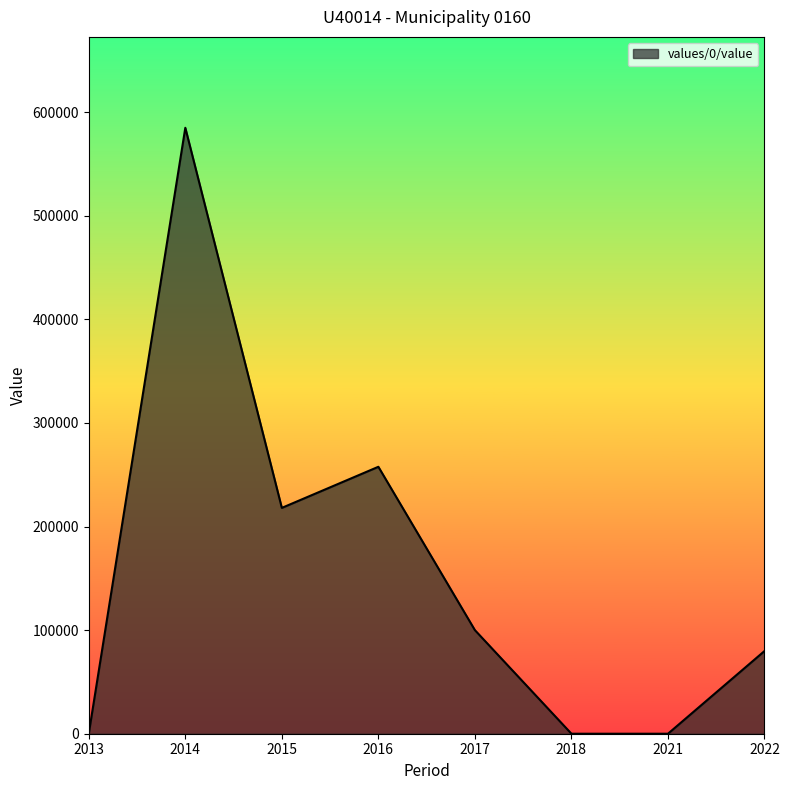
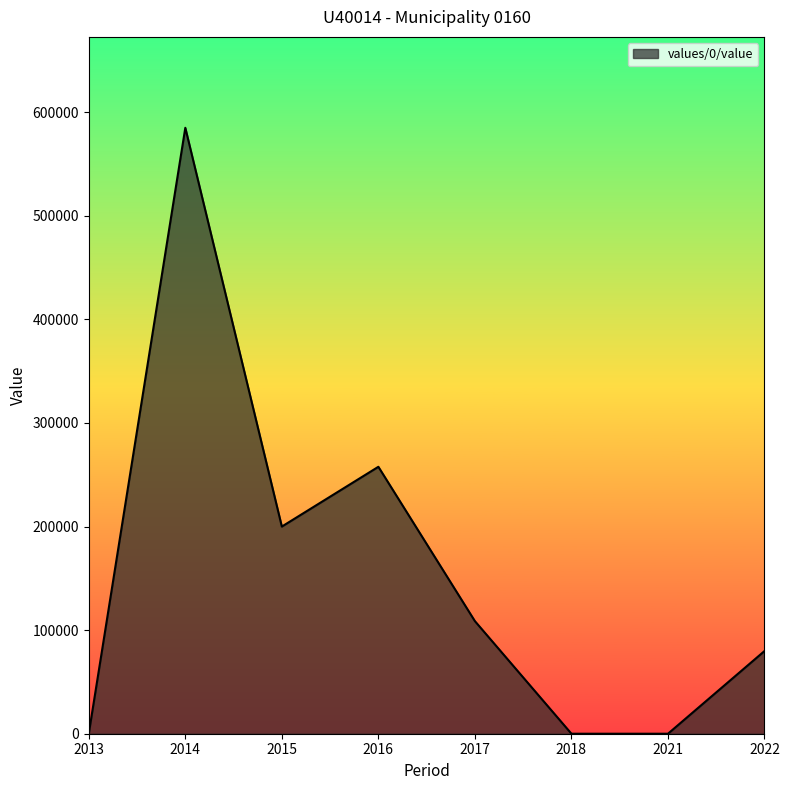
2015: 218000 -> 200000
2017: 100000 -> 109000
